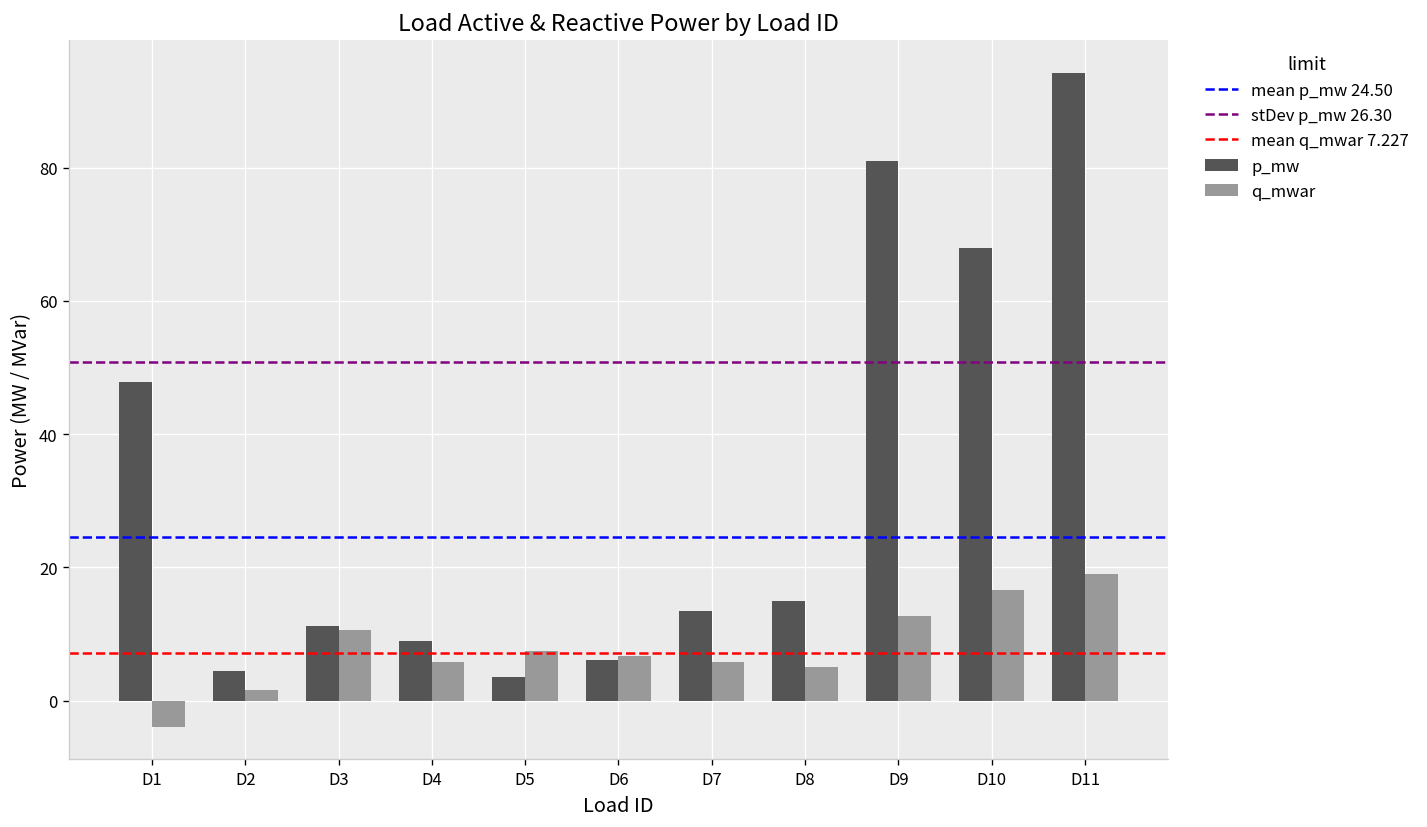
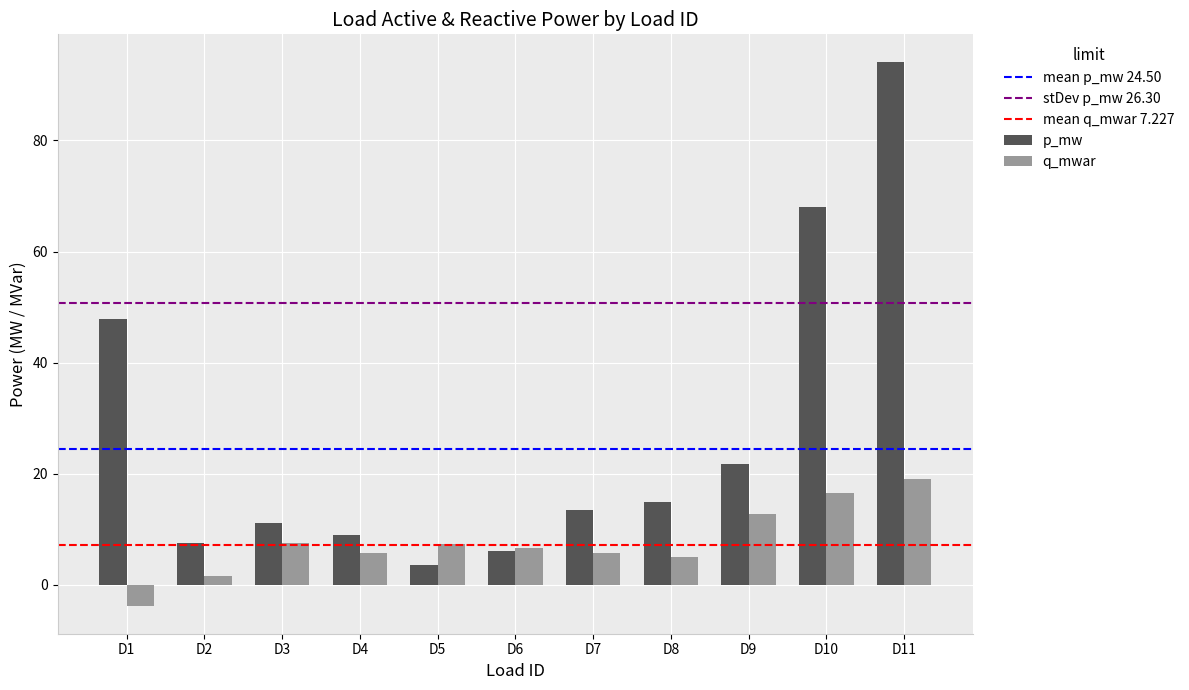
p_mw, D2: 4 -> 8
q_mwar, D3: 11 -> 8
p_mw, D9: 81 -> 22
